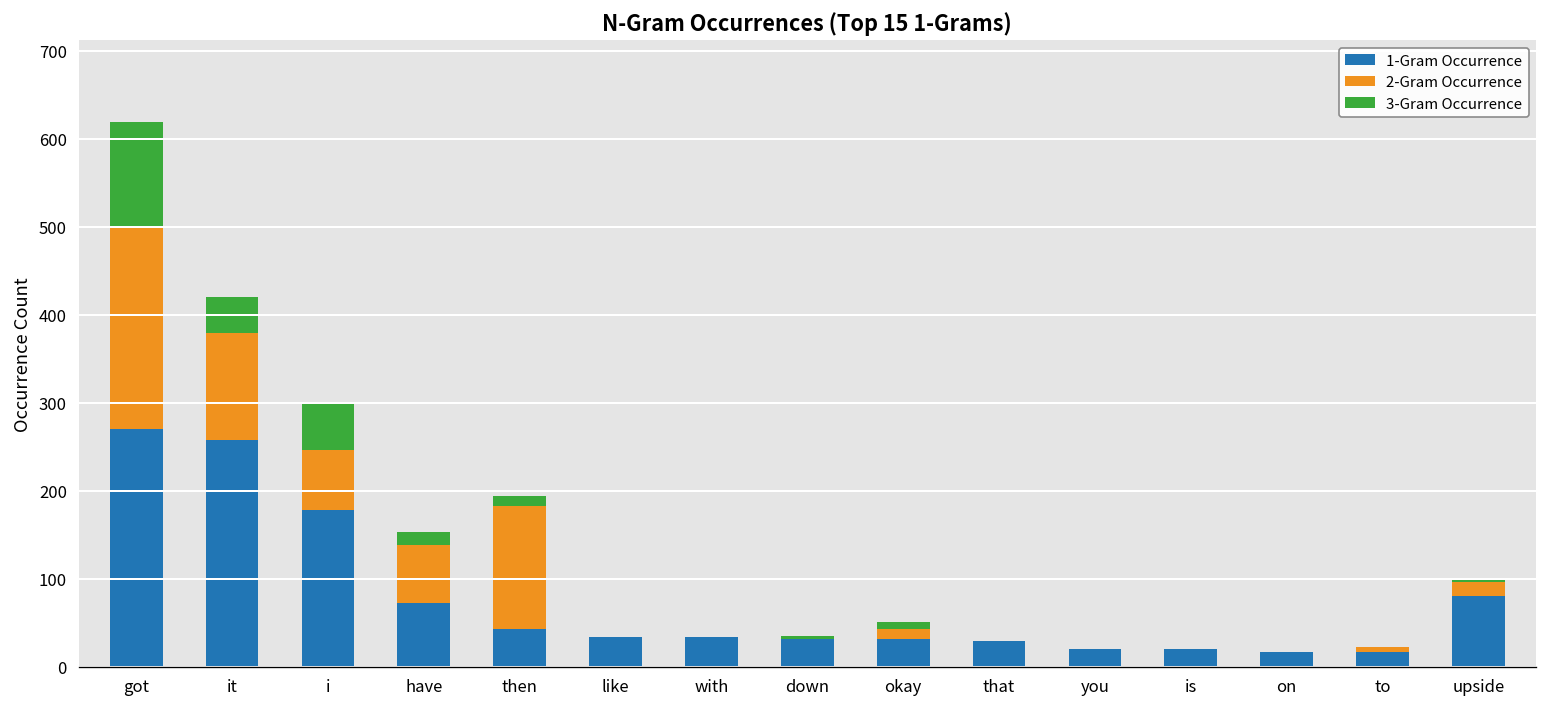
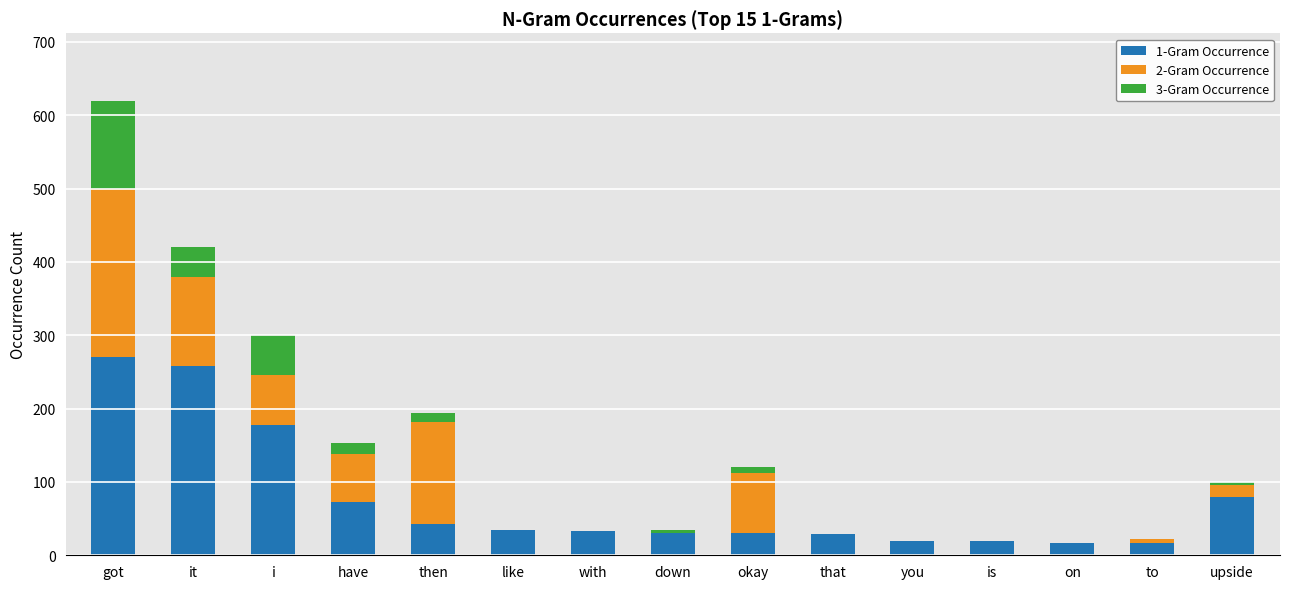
2-Gram Occurrence, okay: 10 -> 80
